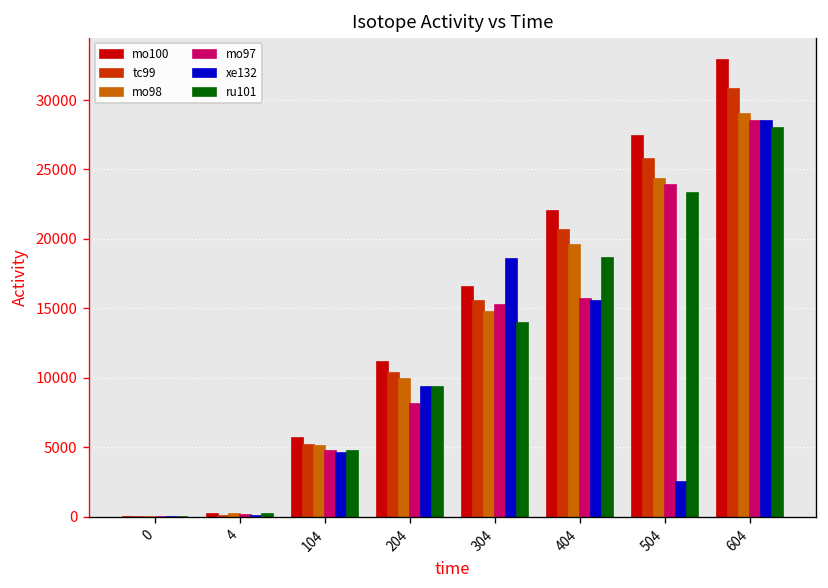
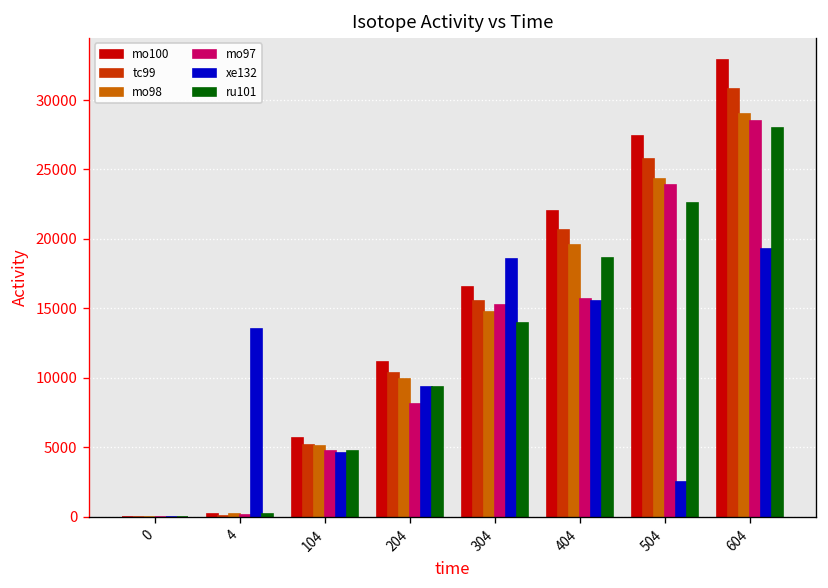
xe132, 4: 0 -> 13500
ru101, 504: 23300 -> 22600
xe132, 604: 28500 -> 19300
